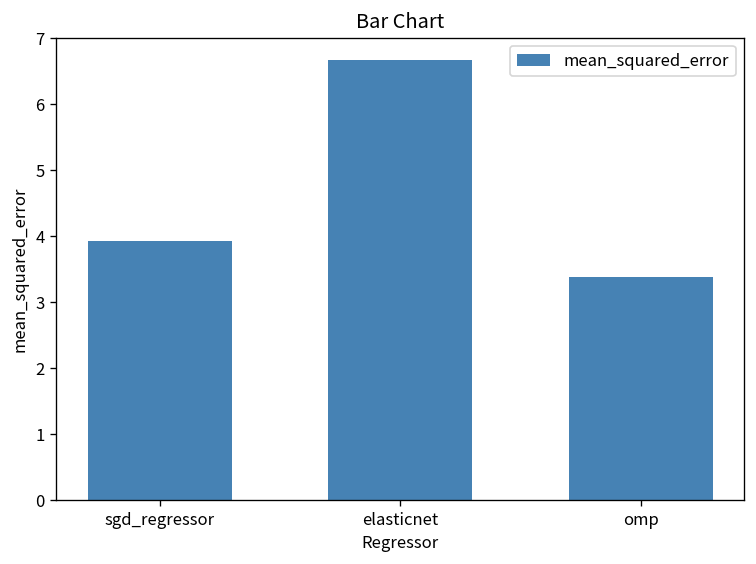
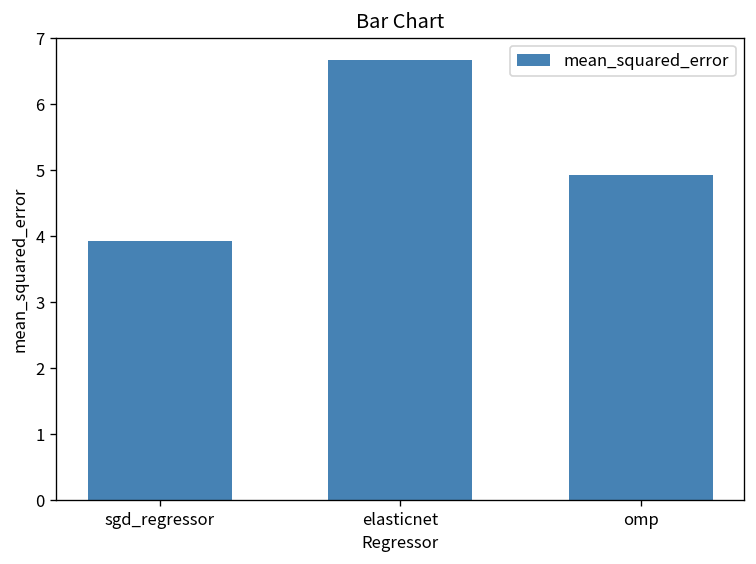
omp: 3.4 -> 4.9
